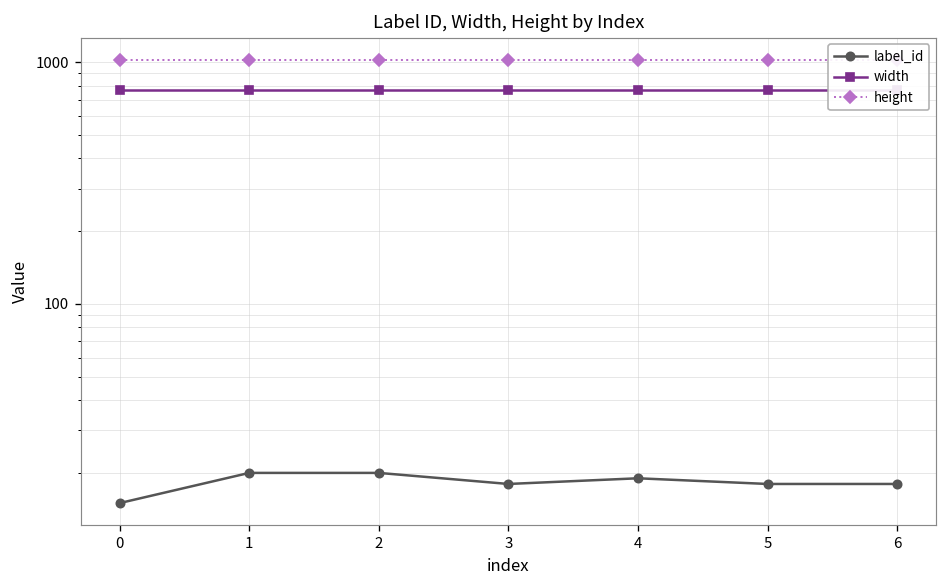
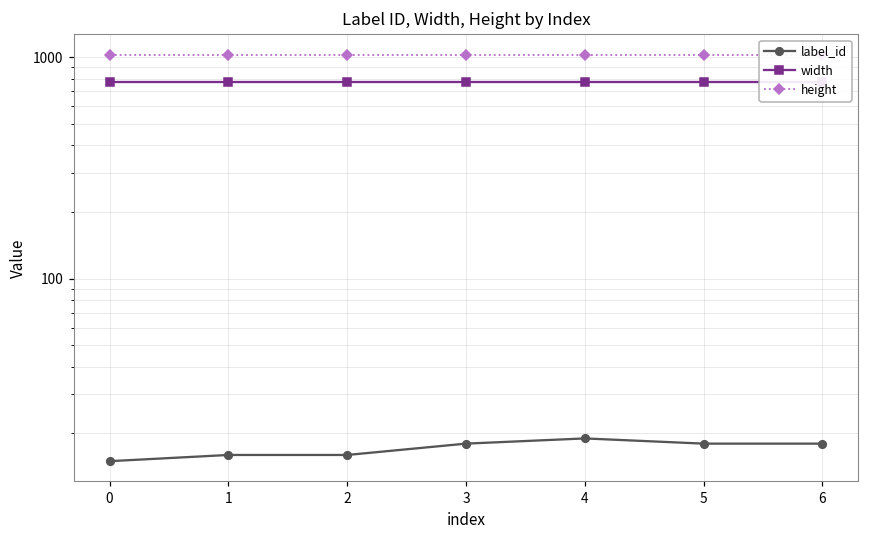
label_id, 1: 20 -> 16
label_id, 2: 20 -> 16
